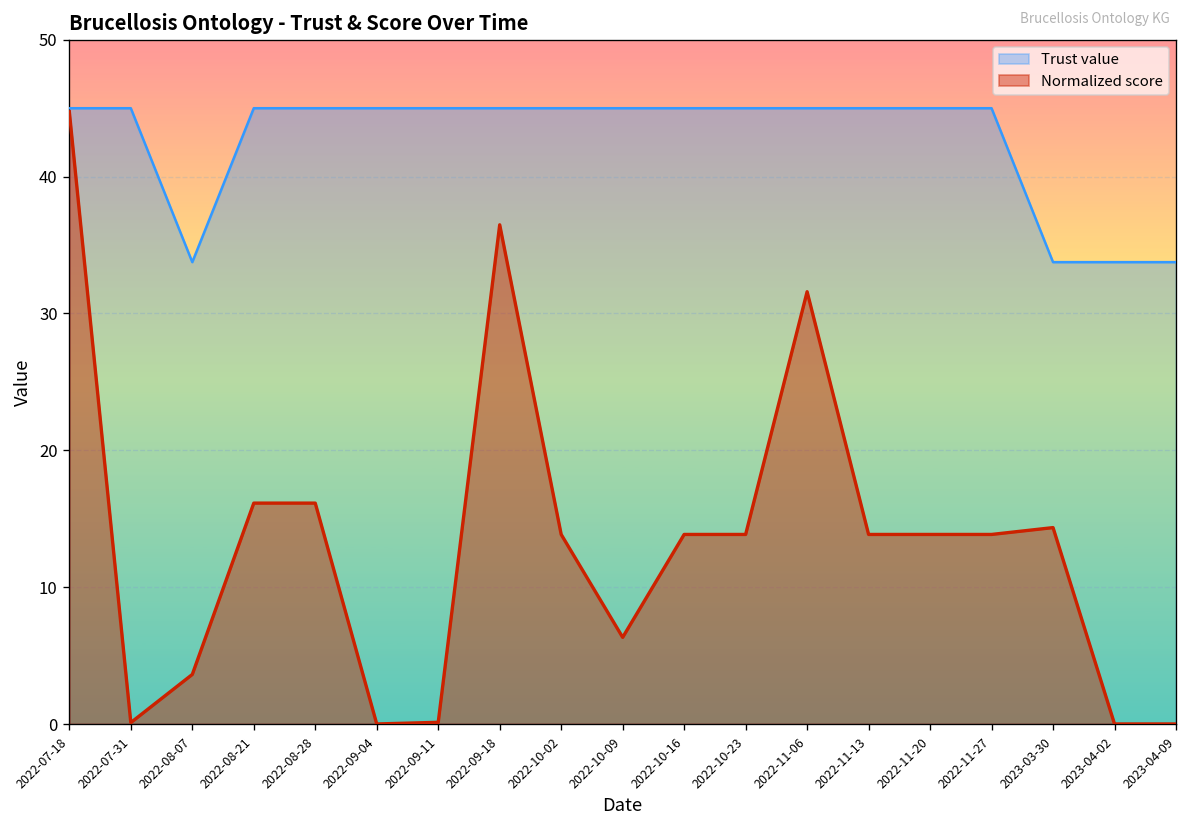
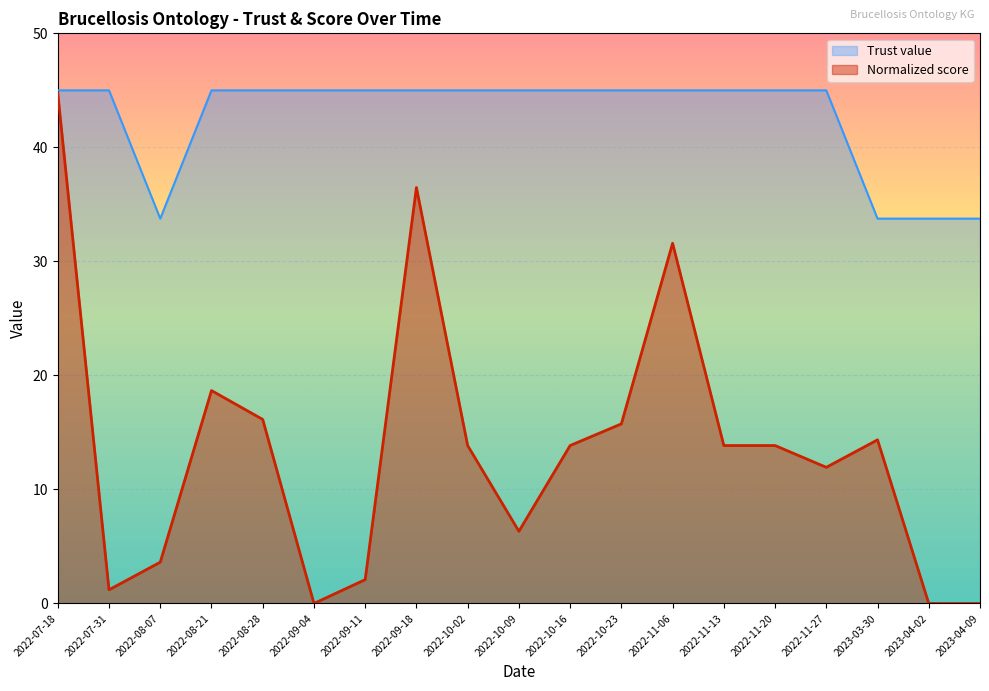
Normalized score, 2022-07-31: 0.1 -> 1.2
Normalized score, 2022-08-21: 16.1 -> 18.7
Normalized score, 2022-09-11: 0.1 -> 2.1
Normalized score, 2022-10-23: 13.9 -> 15.8
Normalized score, 2022-11-27: 13.9 -> 11.9
